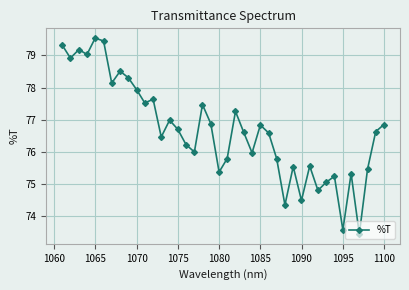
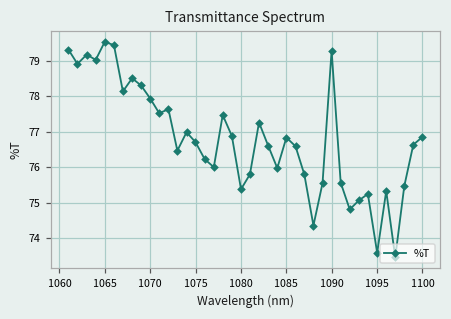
1090: 74.5 -> 79.3
